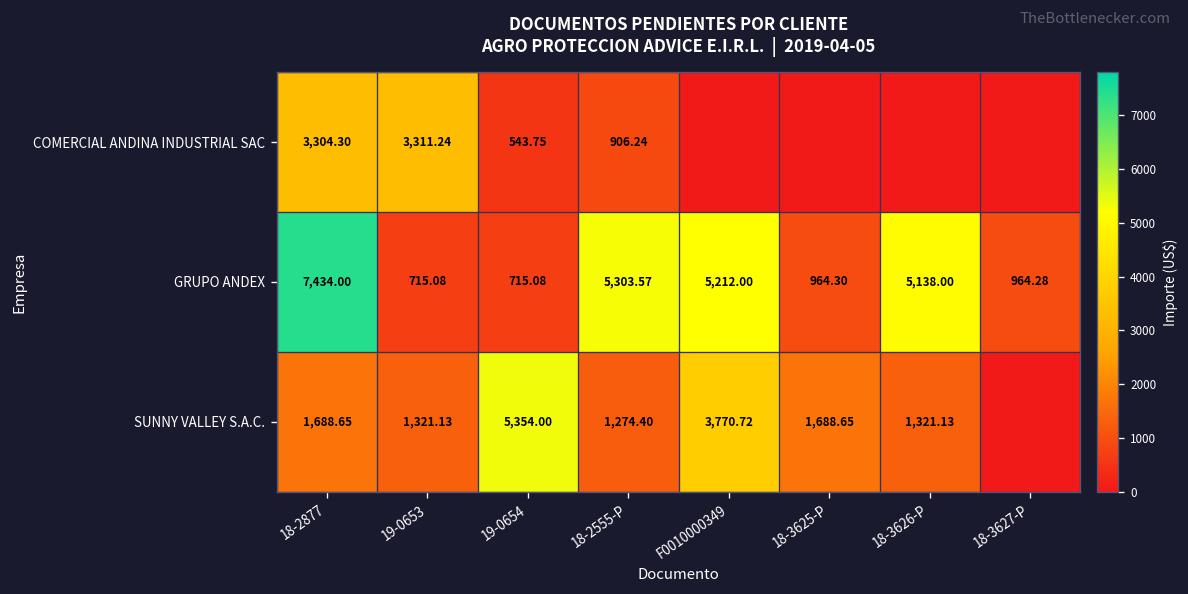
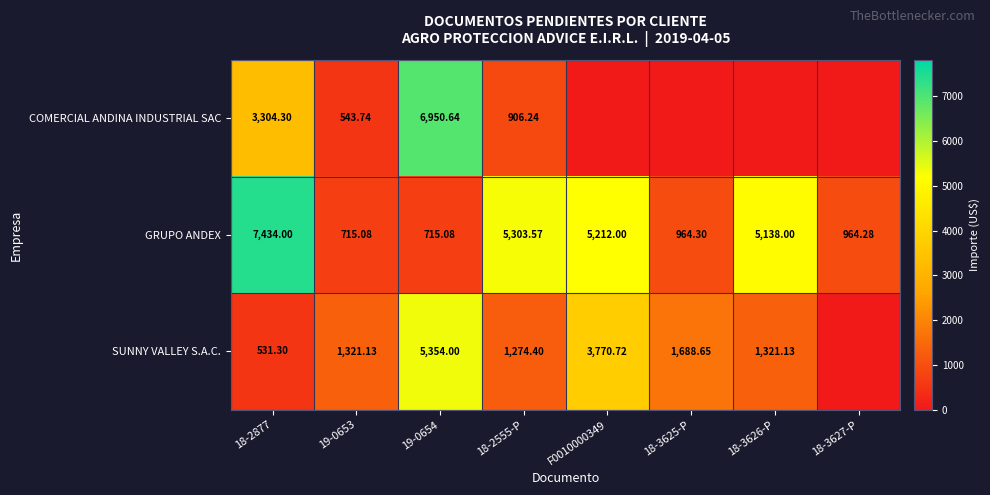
COMERCIAL ANDINA INDUSTRIAL SAC, 19-0653: 3,311.24 -> 543.74
COMERCIAL ANDINA INDUSTRIAL SAC, 19-0654: 543.75 -> 6,950.64
SUNNY VALLEY S.A.C., 18-2877: 1,688.65 -> 531.30
